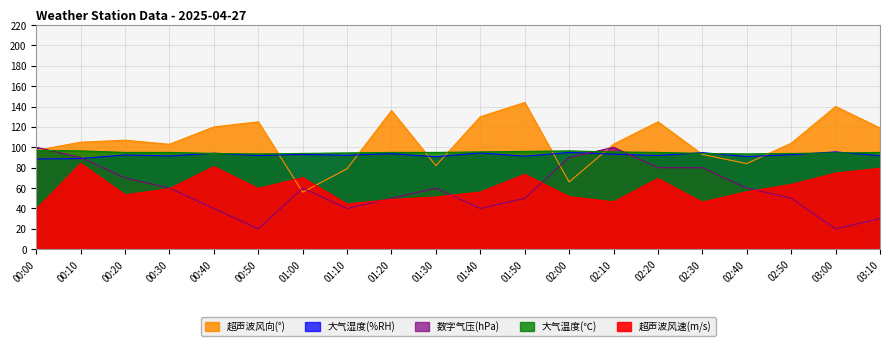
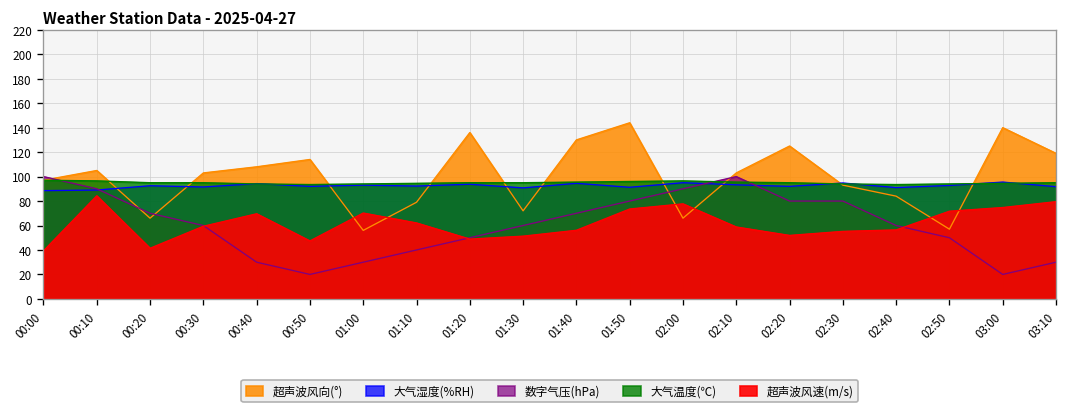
超声波风向(°), 00:20: 107 -> 66
超声波风速(m/s), 00:20: 53 -> 41
超声波风向(°), 00:40: 120 -> 108
数字气压(hPa), 00:40: 40 -> 30
超声波风速(m/s), 00:40: 81 -> 70
超声波风向(°), 00:50: 125 -> 114
超声波风速(m/s), 00:50: 60 -> 47
数字气压(hPa), 01:00: 60 -> 30
超声波风速(m/s), 01:10: 44 -> 62
超声波风向(°), 01:30: 82 -> 72
数字气压(hPa), 01:40: 40 -> 70
数字气压(hPa), 01:50: 50 -> 80
超声波风速(m/s), 02:00: 52 -> 78
超声波风速(m/s), 02:10: 47 -> 59
超声波风速(m/s), 02:20: 69 -> 52
超声波风速(m/s), 02:30: 46 -> 55
超声波风向(°), 02:50: 104 -> 57
超声波风速(m/s), 02:50: 64 -> 72
